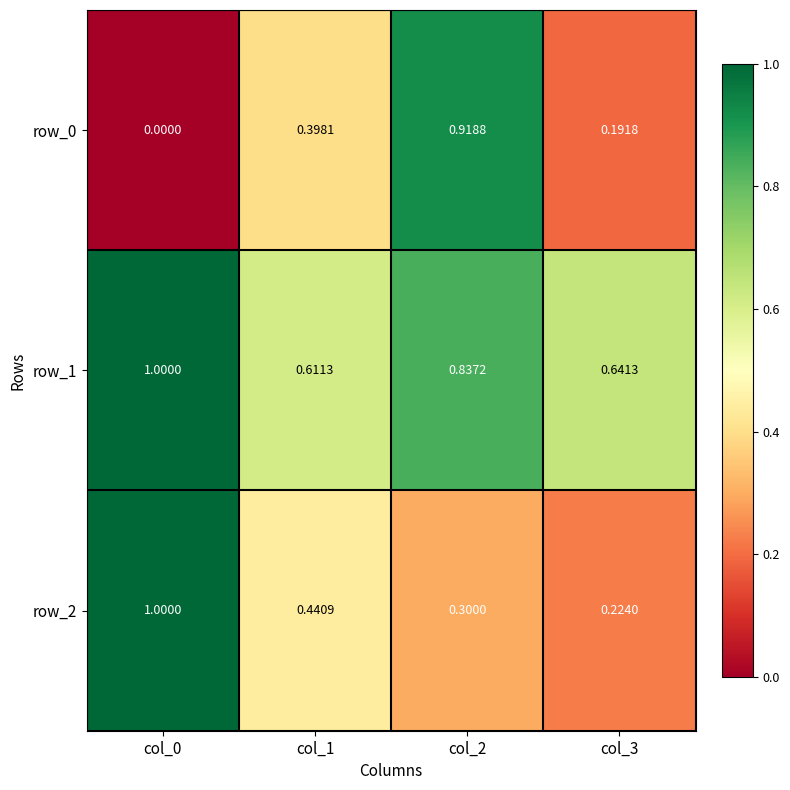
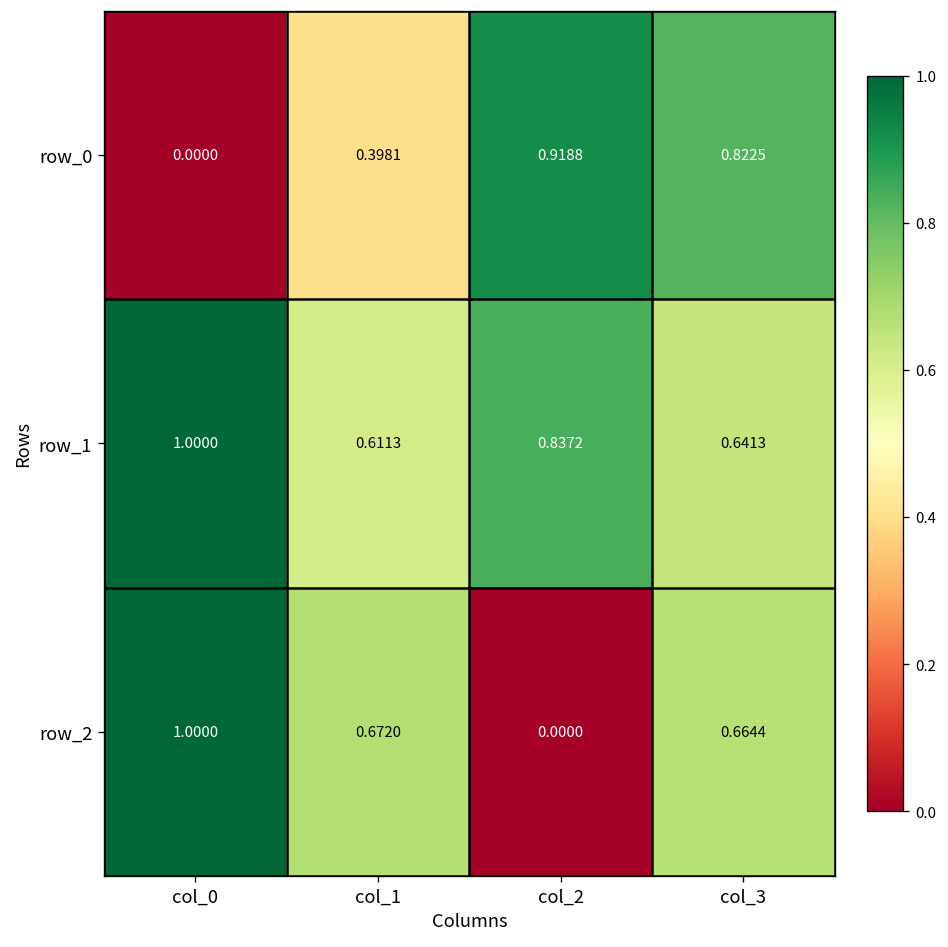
row_0, col_3: 0.1918 -> 0.8225
row_2, col_1: 0.4409 -> 0.6720
row_2, col_2: 0.3000 -> 0.0000
row_2, col_3: 0.2240 -> 0.6644
